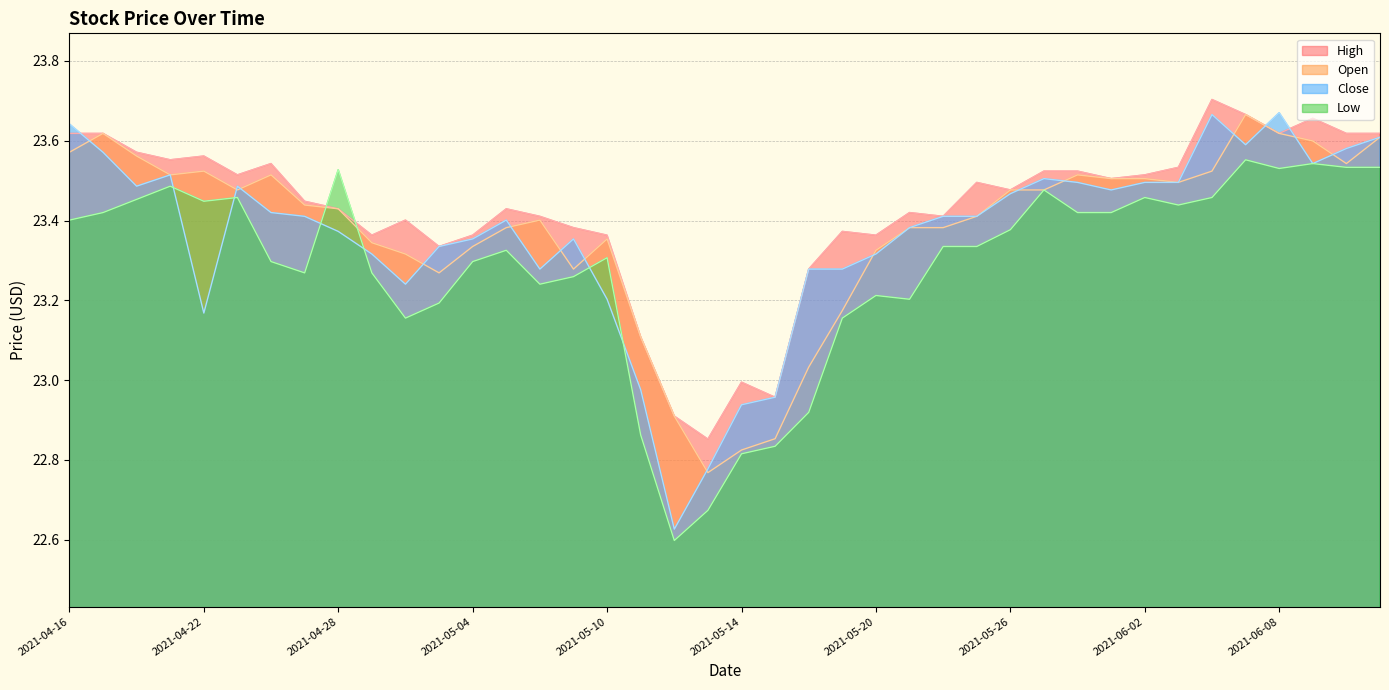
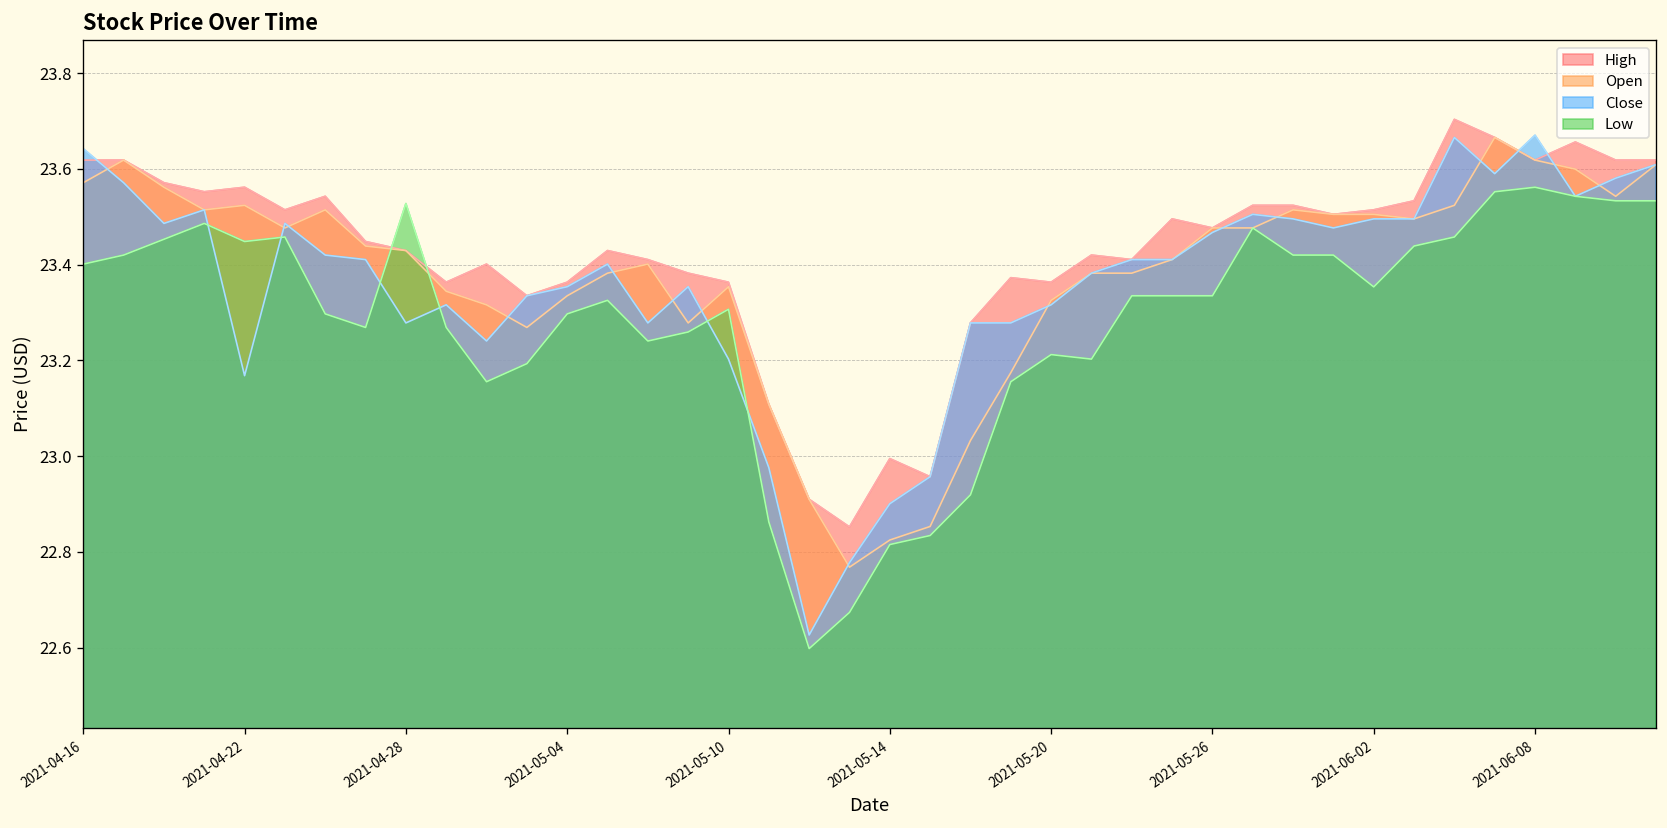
Close, 2021-04-28: 23.37 -> 23.28
Close, 2021-05-14: 22.94 -> 22.90
Low, 2021-05-26: 23.38 -> 23.33
Low, 2021-06-02: 23.46 -> 23.35
Low, 2021-06-08: 23.53 -> 23.56
